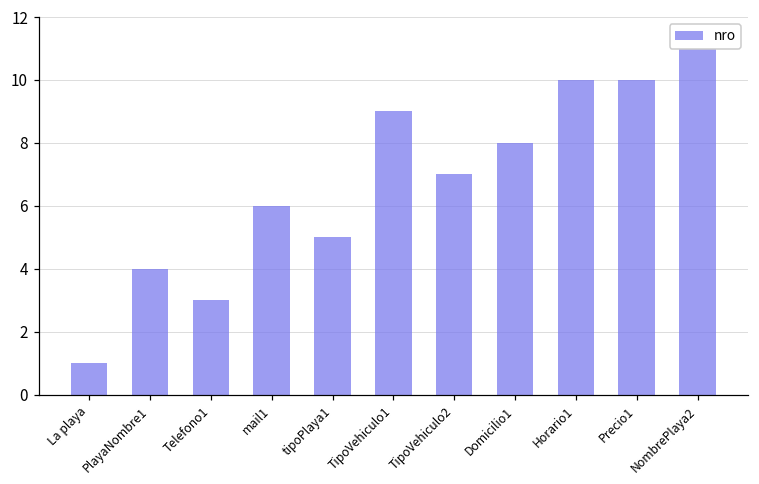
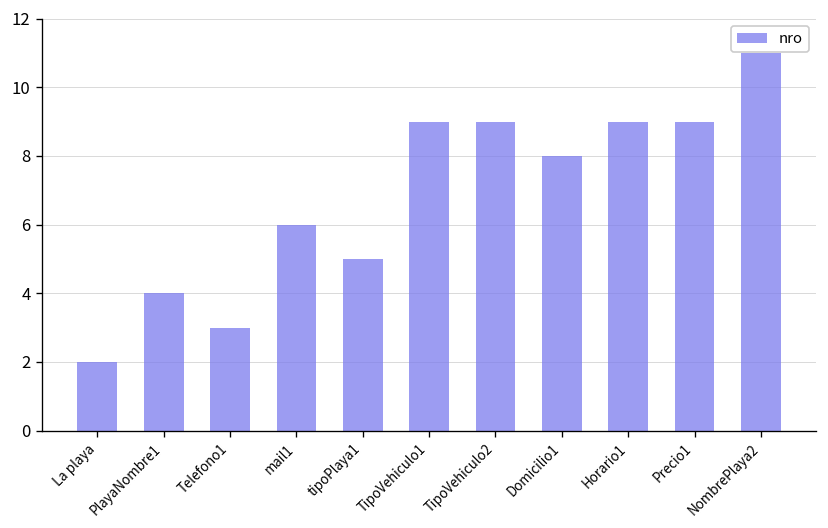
La playa: 1 -> 2
TipoVehiculo2: 7 -> 9
Horario1: 10 -> 9
Precio1: 10 -> 9
